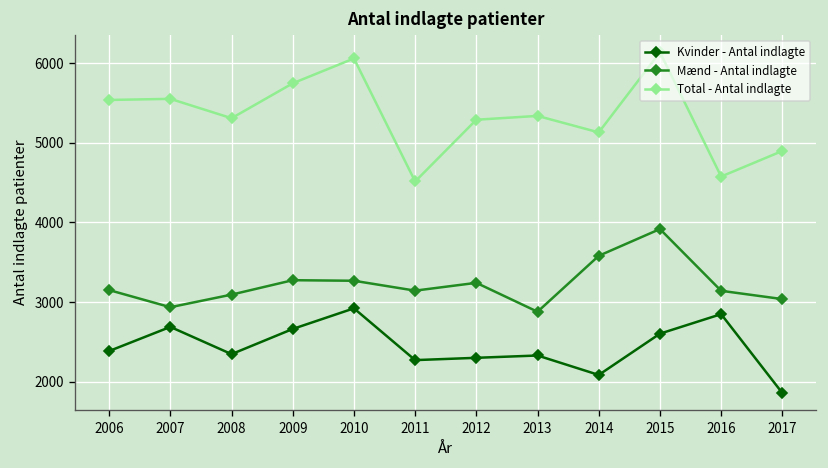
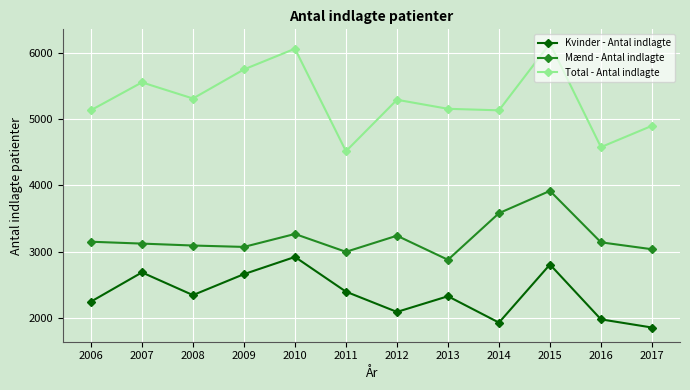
Kvinder - Antal indlagte, 2006: 2400 -> 2200
Total - Antal indlagte, 2006: 5500 -> 5100
Mænd - Antal indlagte, 2007: 2900 -> 3100
Mænd - Antal indlagte, 2009: 3300 -> 3100
Kvinder - Antal indlagte, 2011: 2300 -> 2400
Mænd - Antal indlagte, 2011: 3100 -> 3000
Kvinder - Antal indlagte, 2012: 2300 -> 2100
Total - Antal indlagte, 2013: 5300 -> 5200
Kvinder - Antal indlagte, 2014: 2100 -> 1900
Kvinder - Antal indlagte, 2015: 2600 -> 2800
Kvinder - Antal indlagte, 2016: 2800 -> 2000
